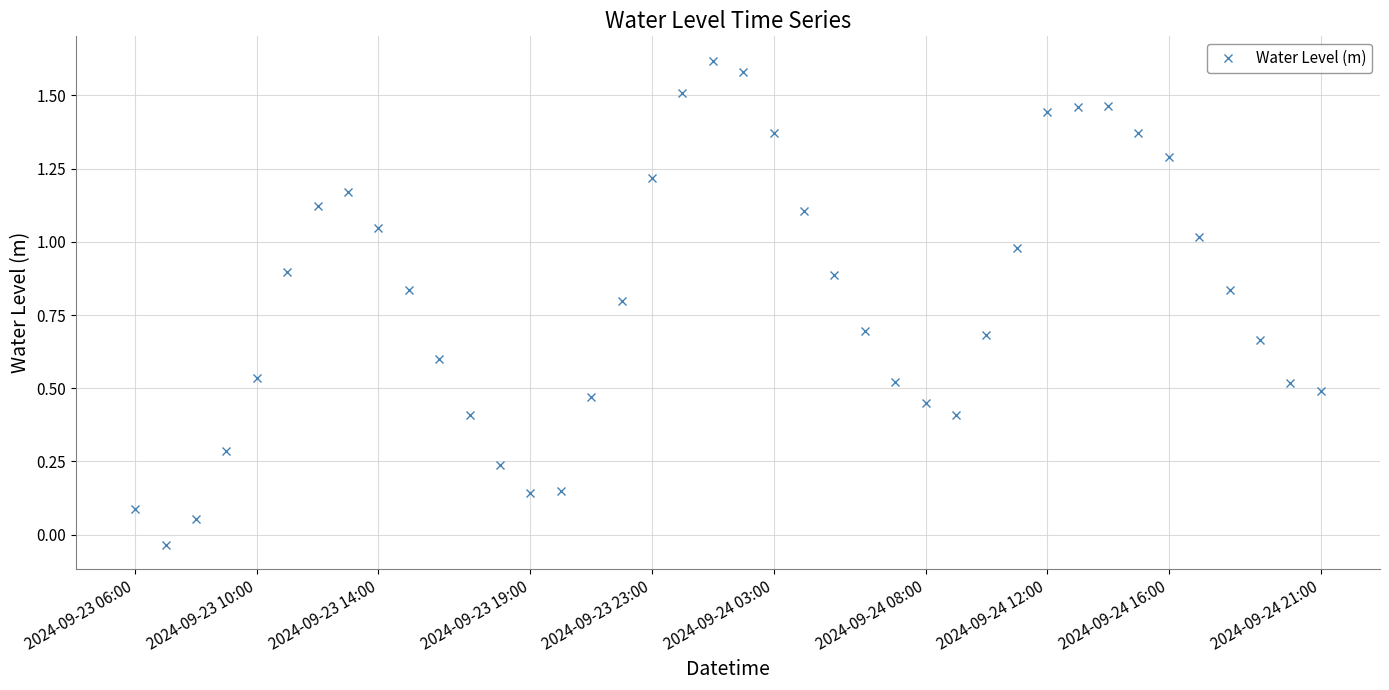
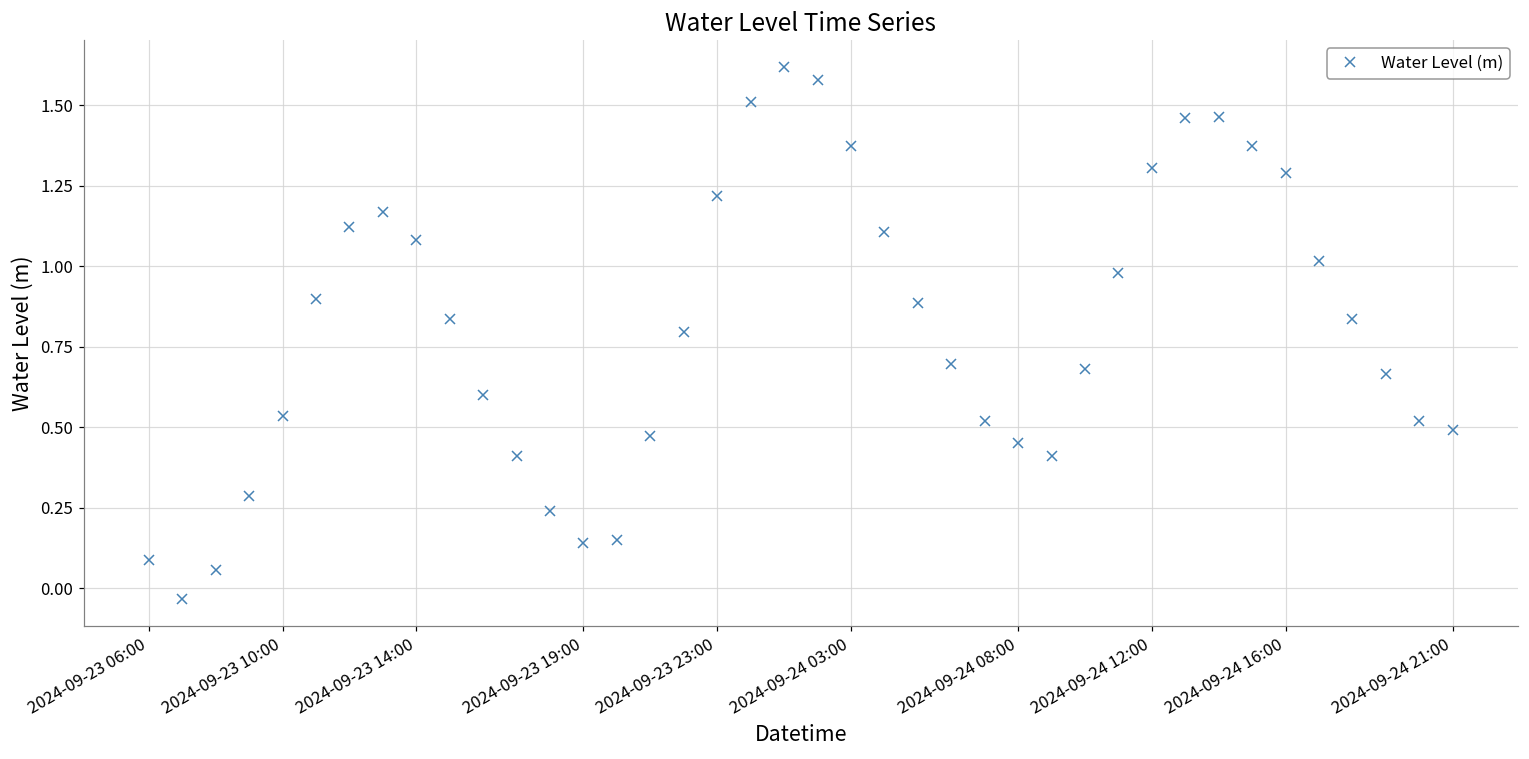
2024-09-23 14:00: 1.05 -> 1.08
2024-09-24 12:00: 1.44 -> 1.30
